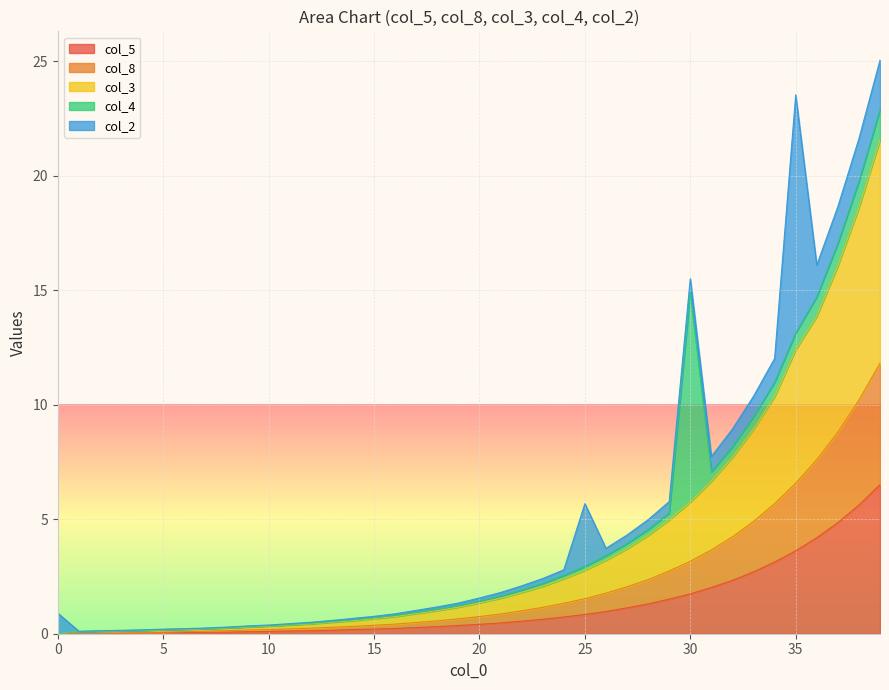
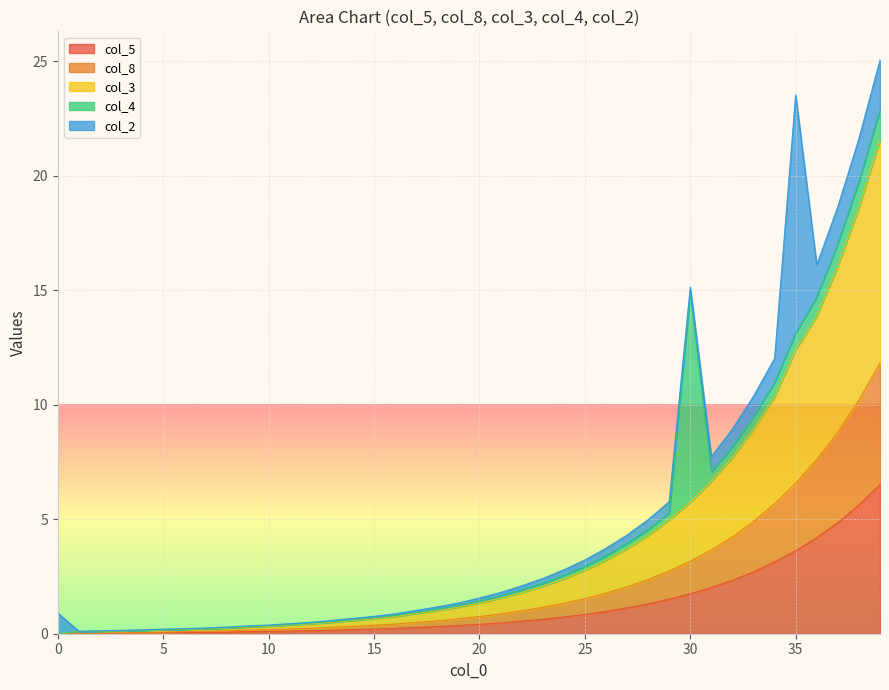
col_2, 25: 2.7 -> 0.3
col_2, 30: 0.6 -> 0.2
